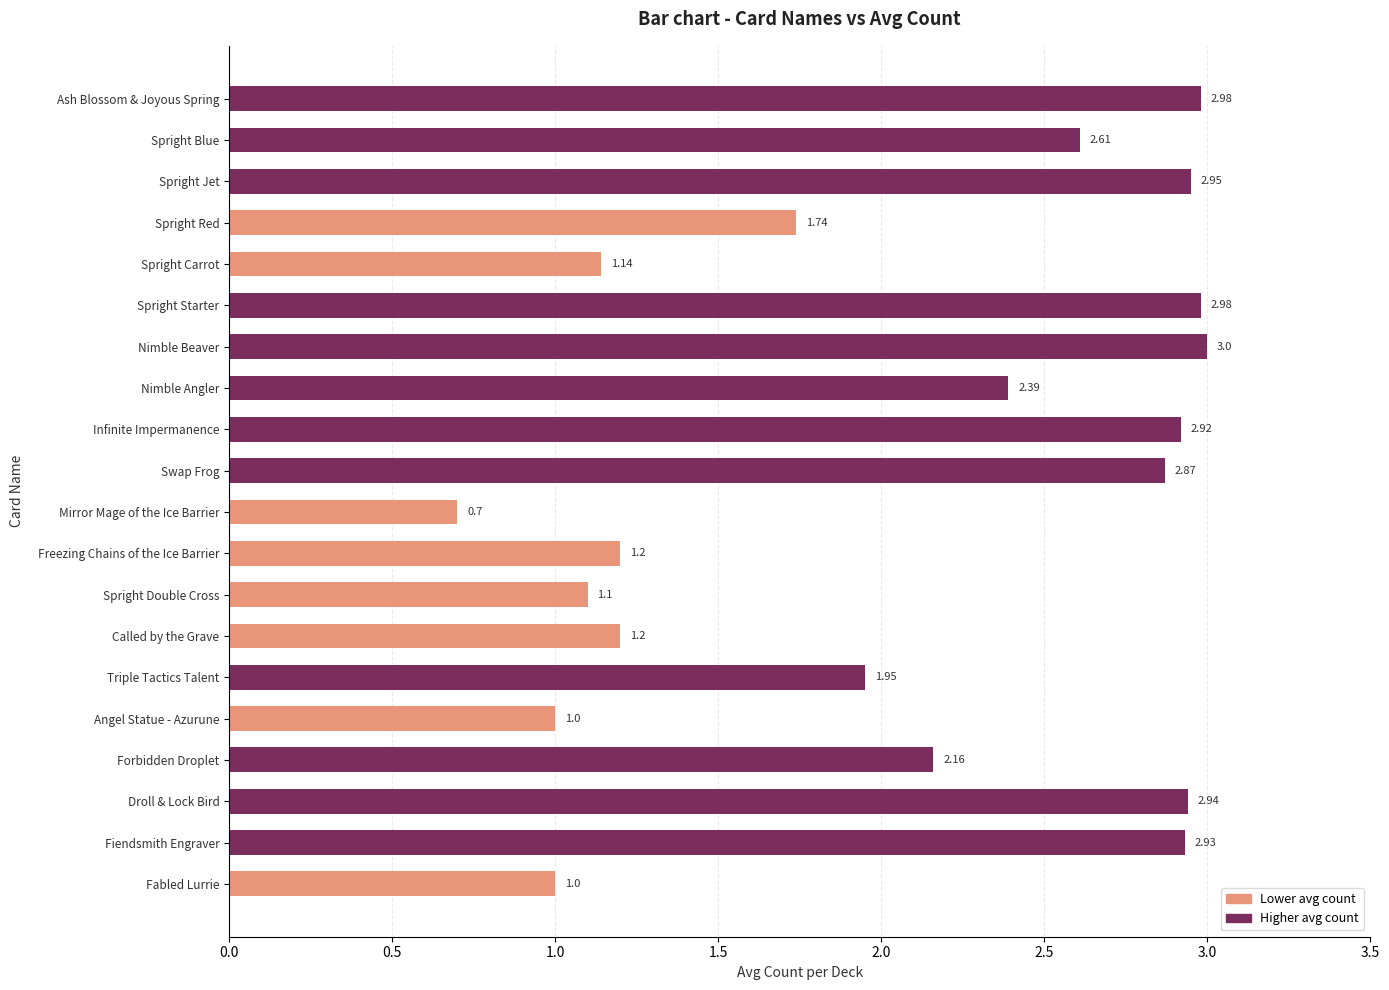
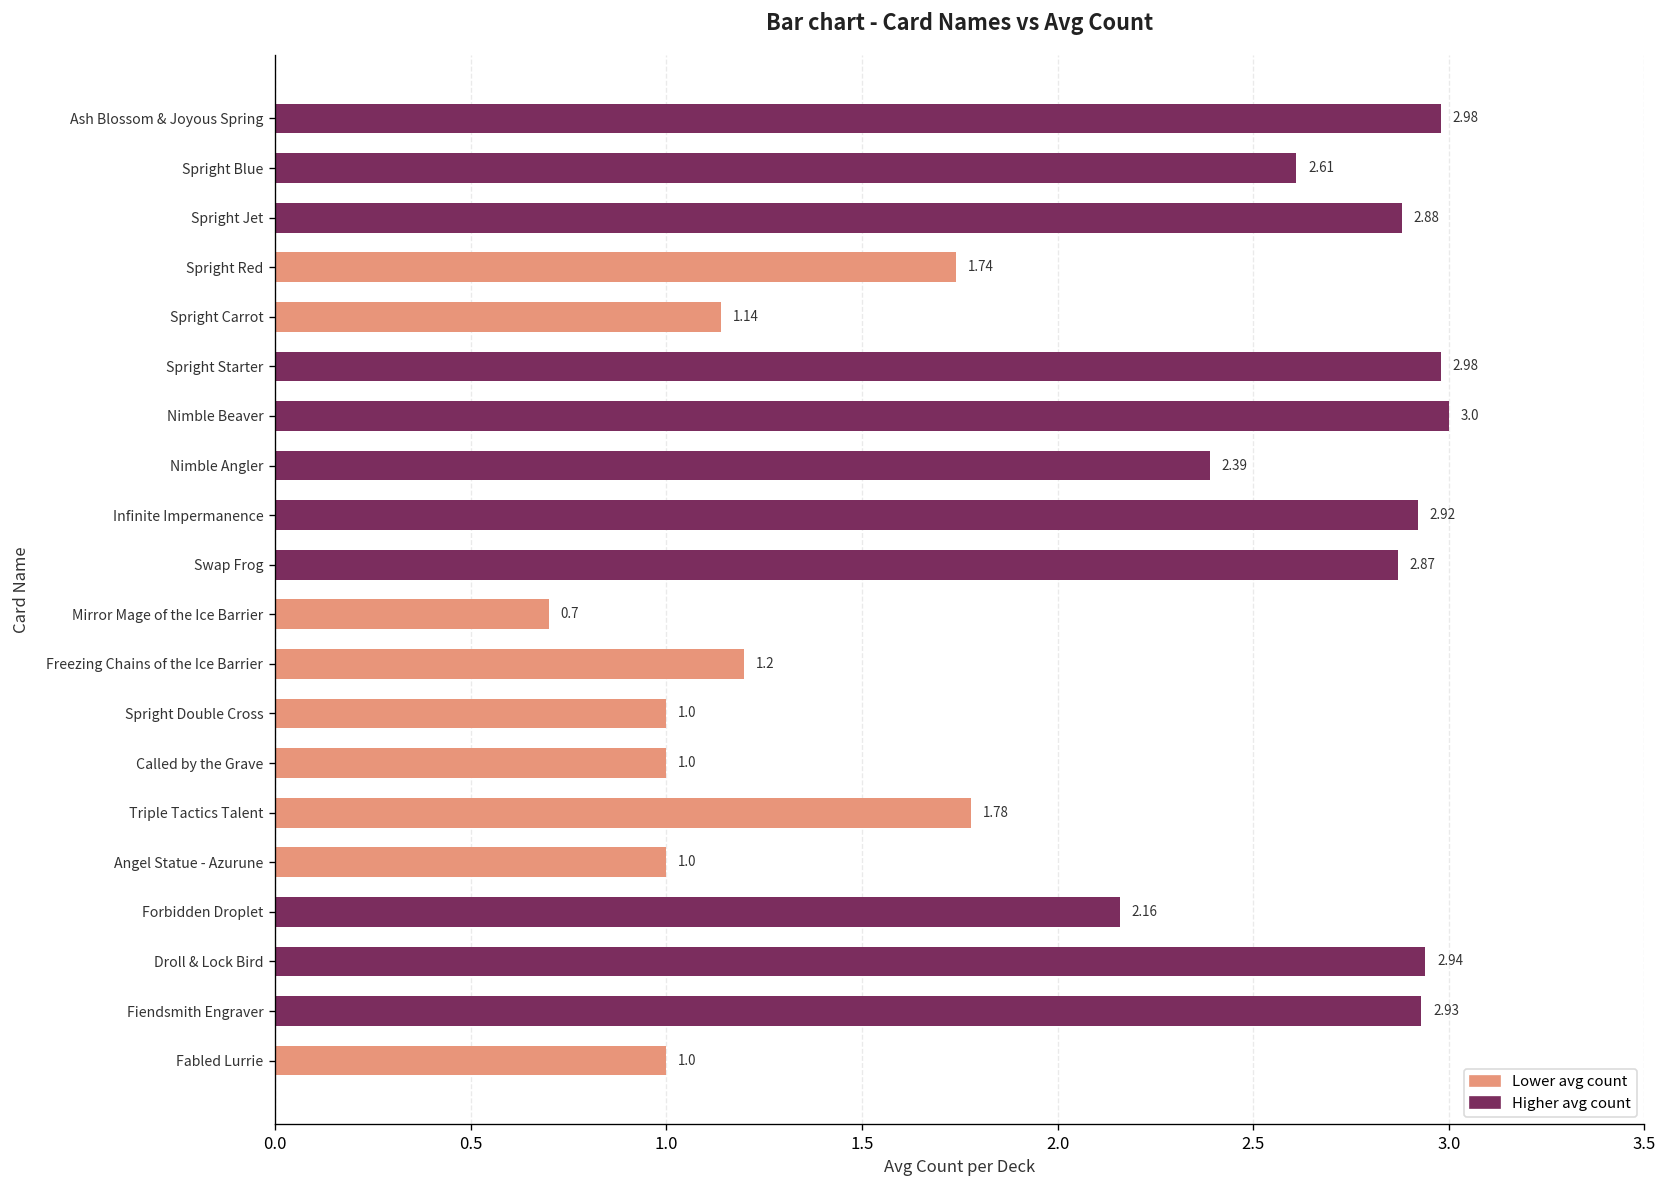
Spright Jet: 2.95 -> 2.88
Spright Double Cross: 1.1 -> 1.0
Called by the Grave: 1.2 -> 1.0
Triple Tactics Talent: 1.95 -> 1.78
